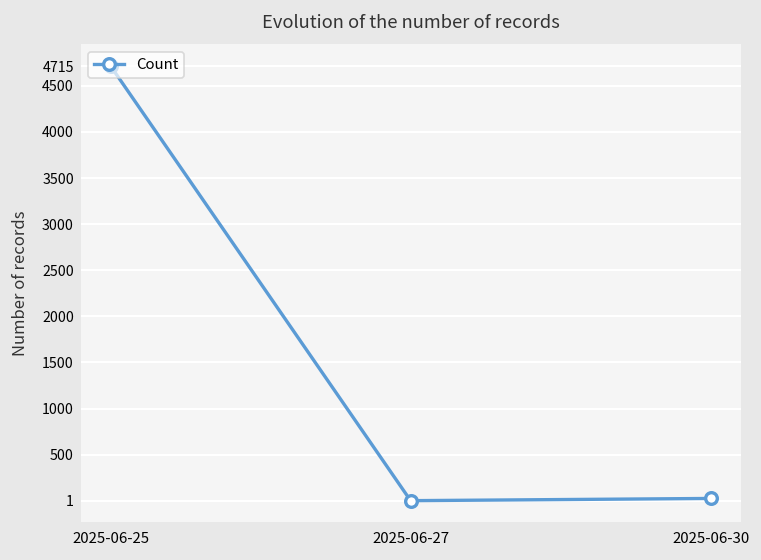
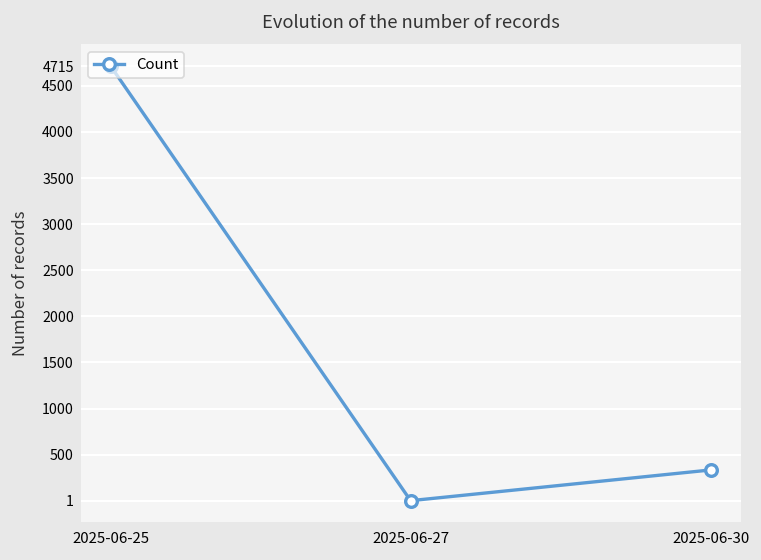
2025-06-30: 0 -> 300
